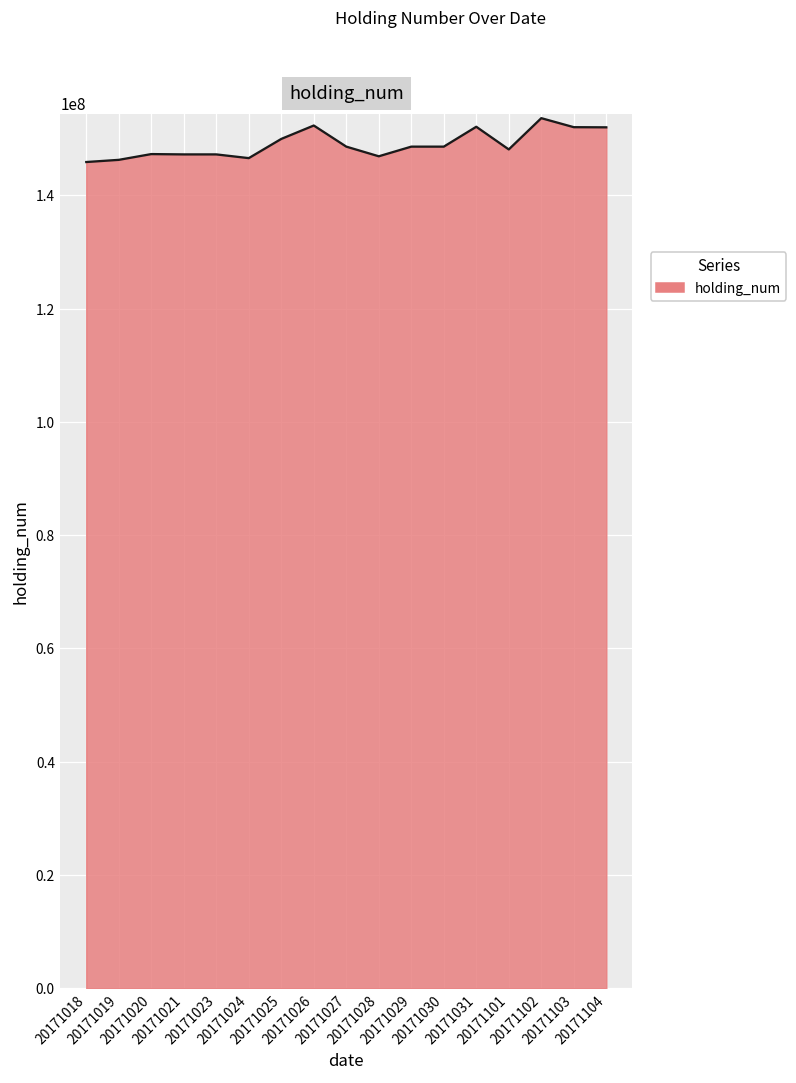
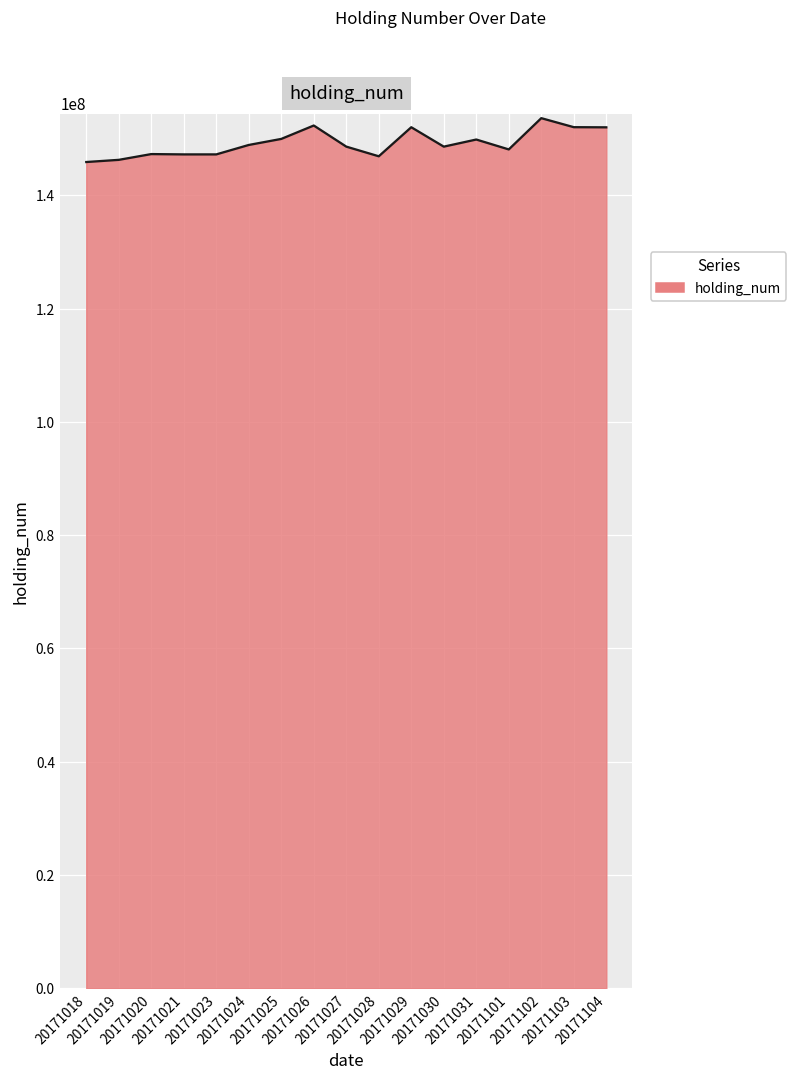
20171024: 147000000 -> 149000000
20171029: 149000000 -> 152000000
20171031: 152000000 -> 150000000
